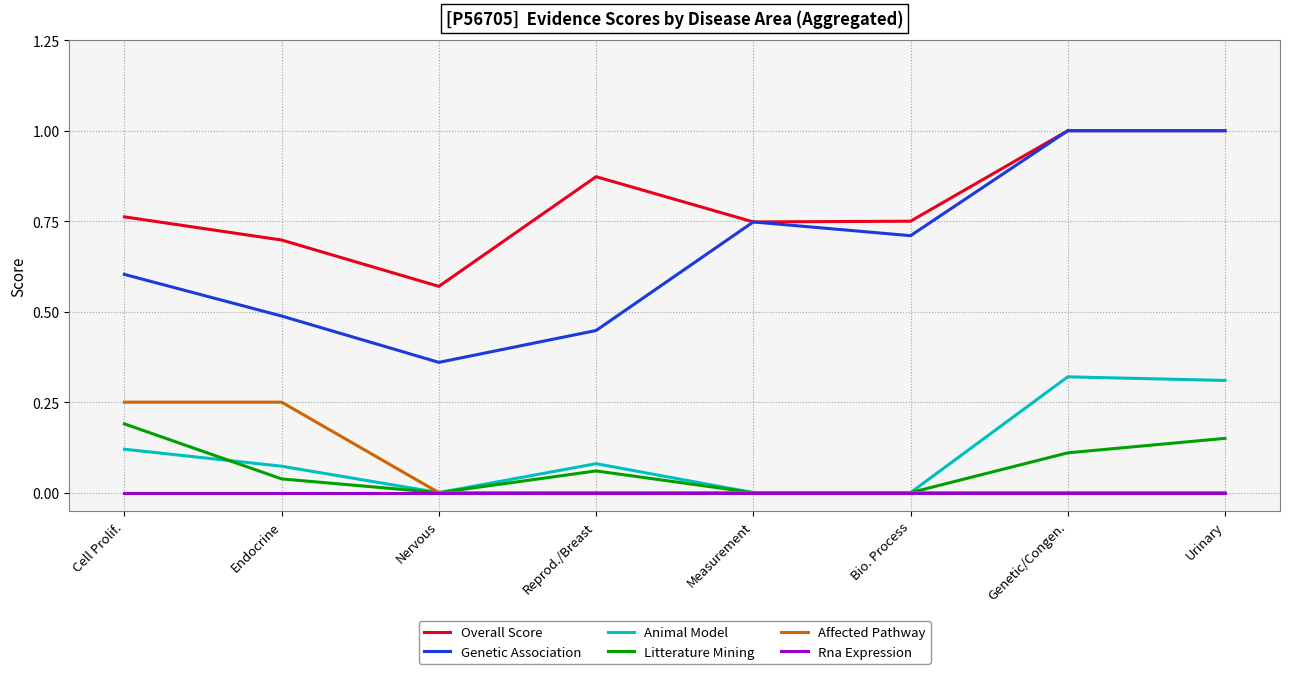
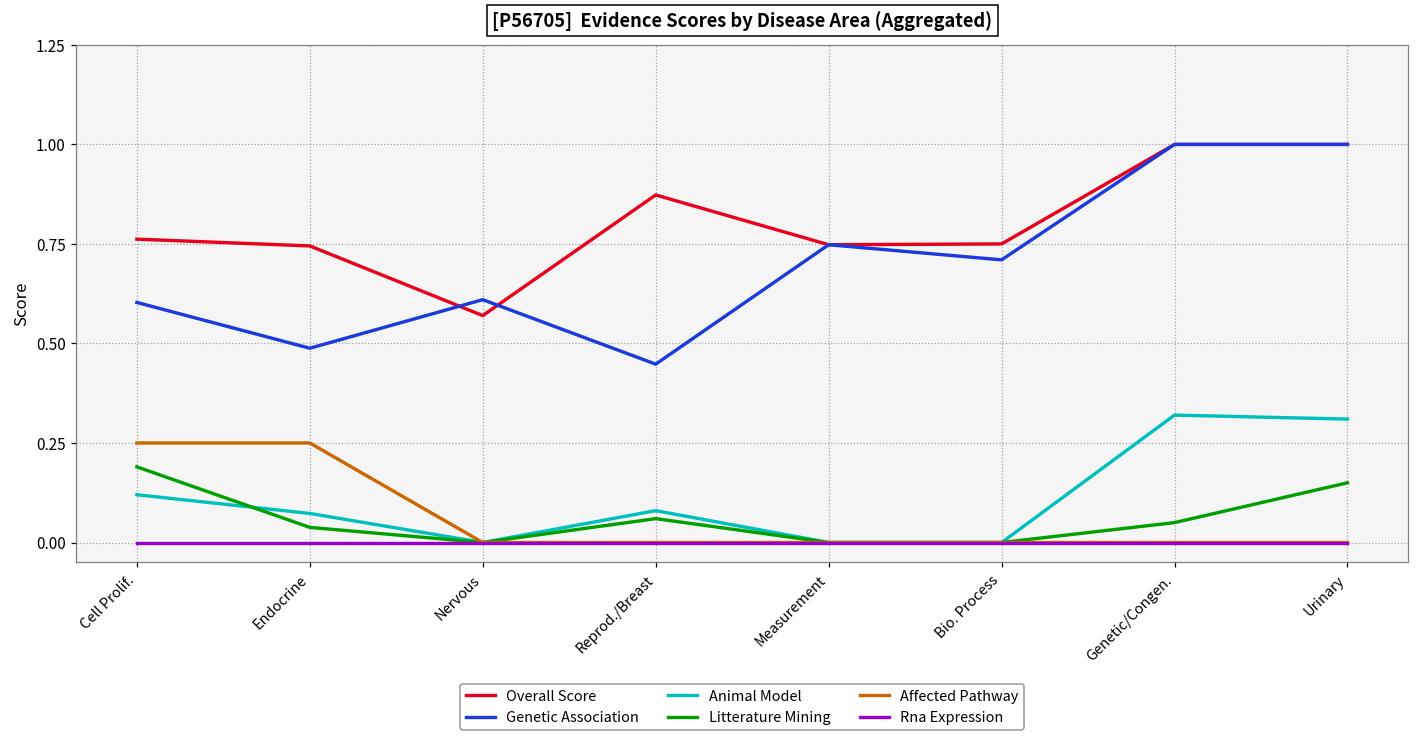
Overall Score, Endocrine: 0.70 -> 0.75
Genetic Association, Nervous: 0.36 -> 0.61
Litterature Mining, Genetic/Congen.: 0.11 -> 0.05
